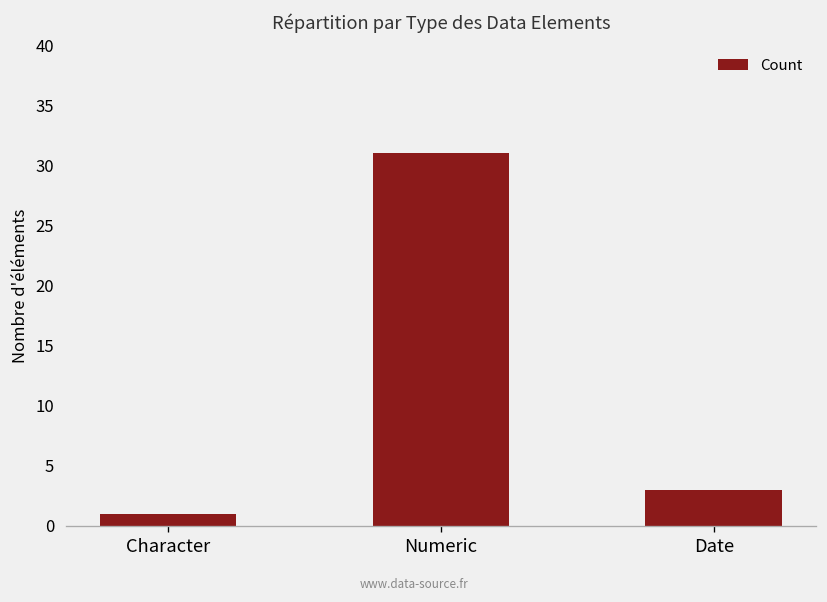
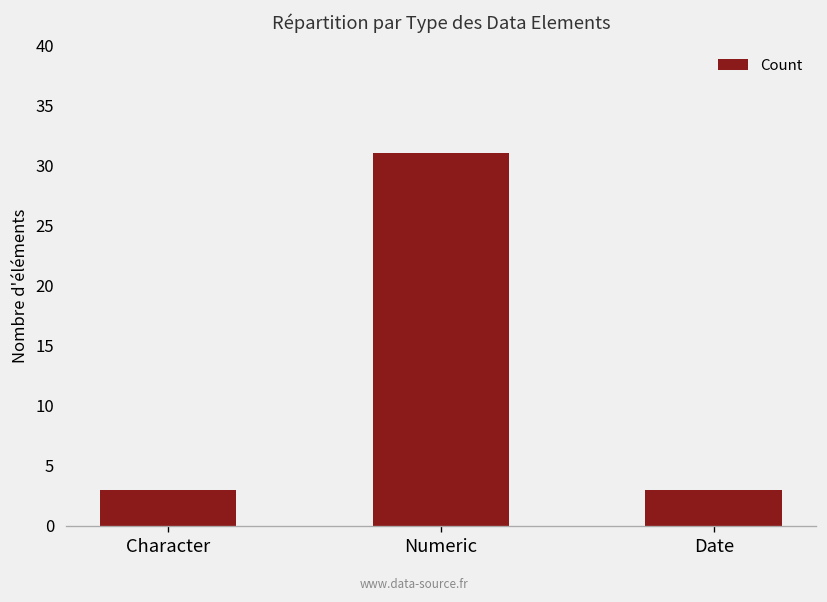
Character: 1 -> 3
